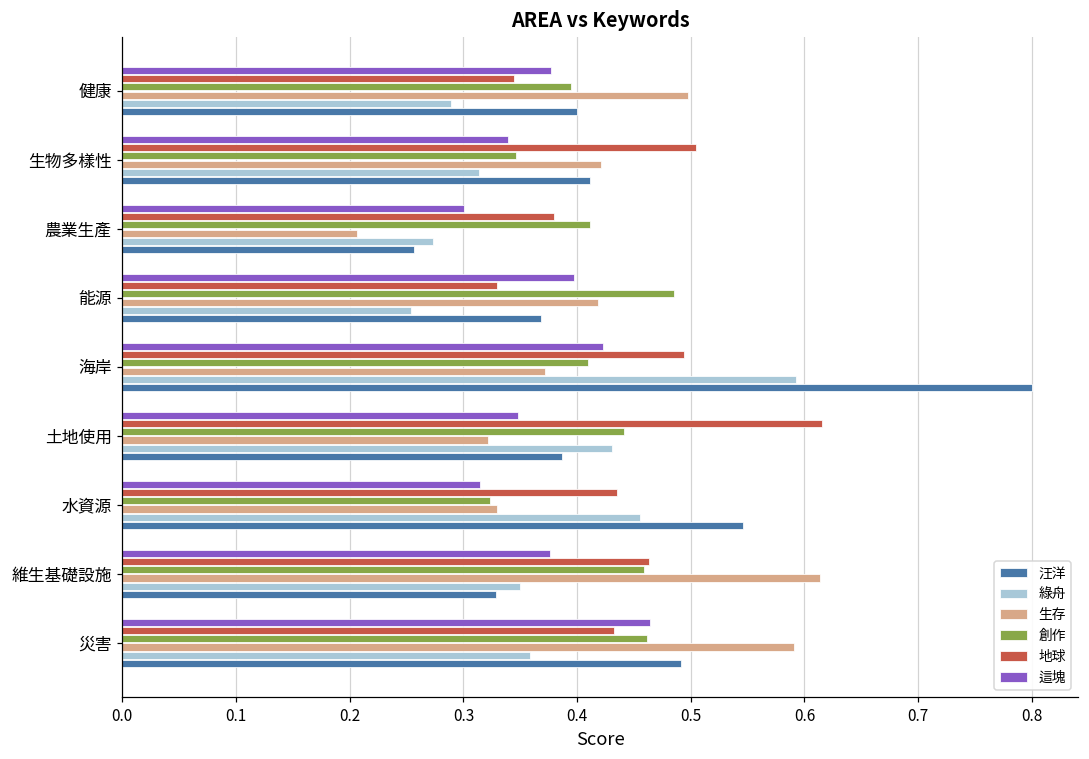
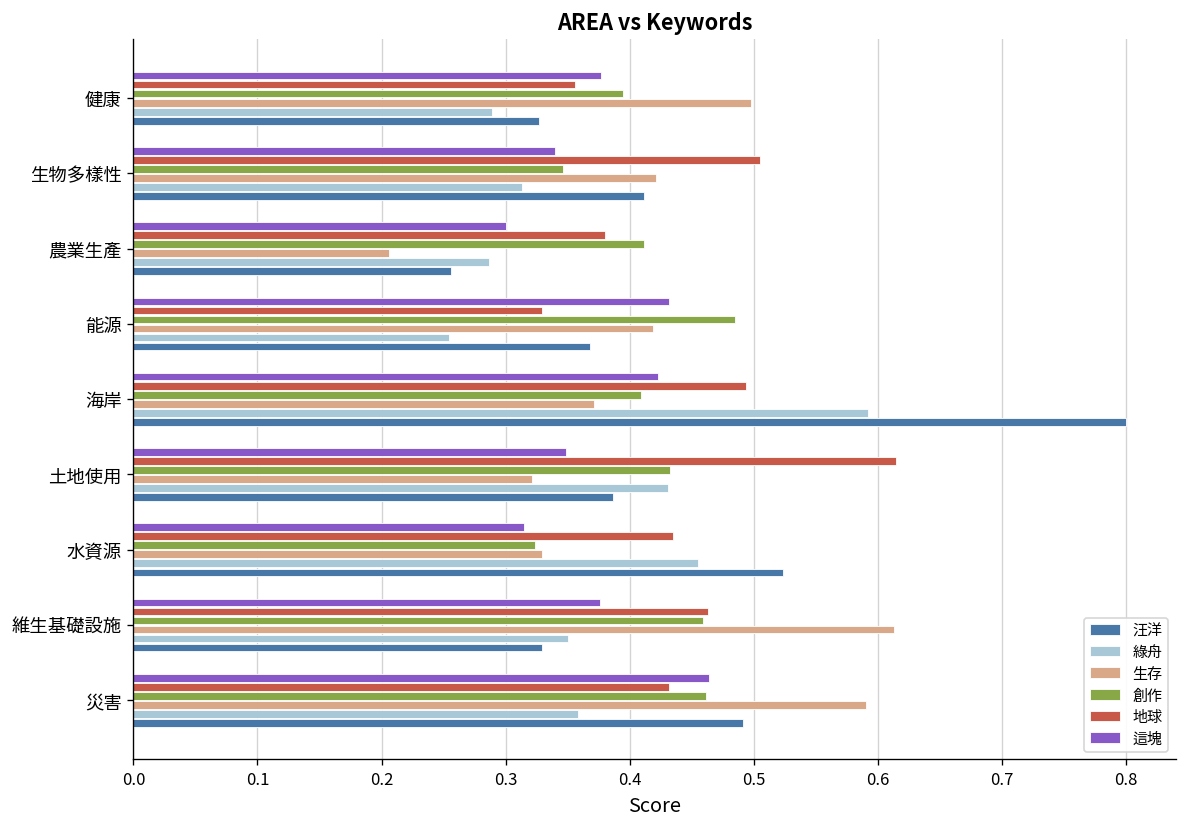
地球, 健康: 0.344 -> 0.356
汪洋, 健康: 0.400 -> 0.327
綠舟, 農業生產: 0.273 -> 0.287
這塊, 能源: 0.397 -> 0.432
創作, 土地使用: 0.441 -> 0.433
汪洋, 水資源: 0.546 -> 0.523
